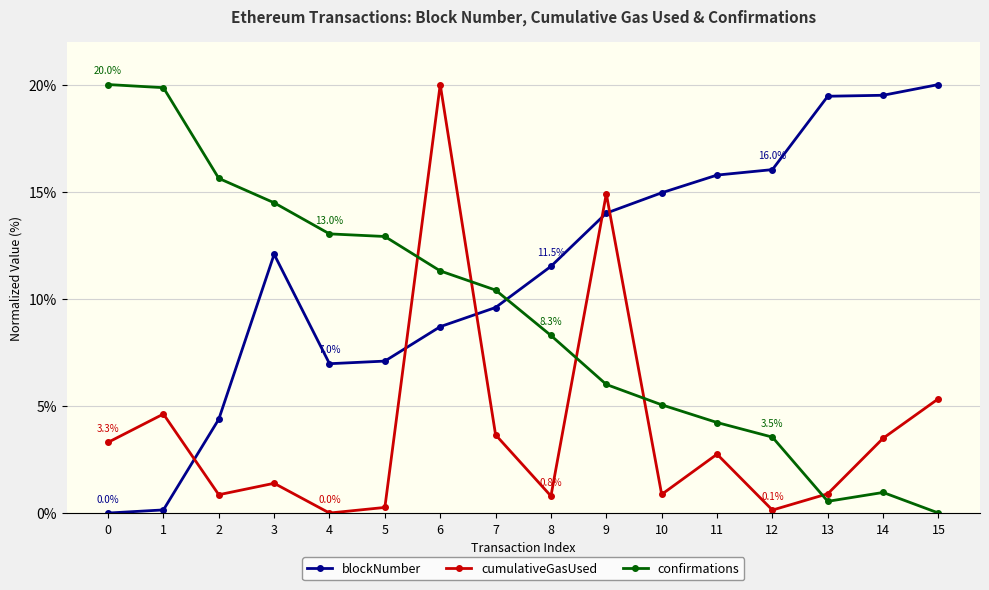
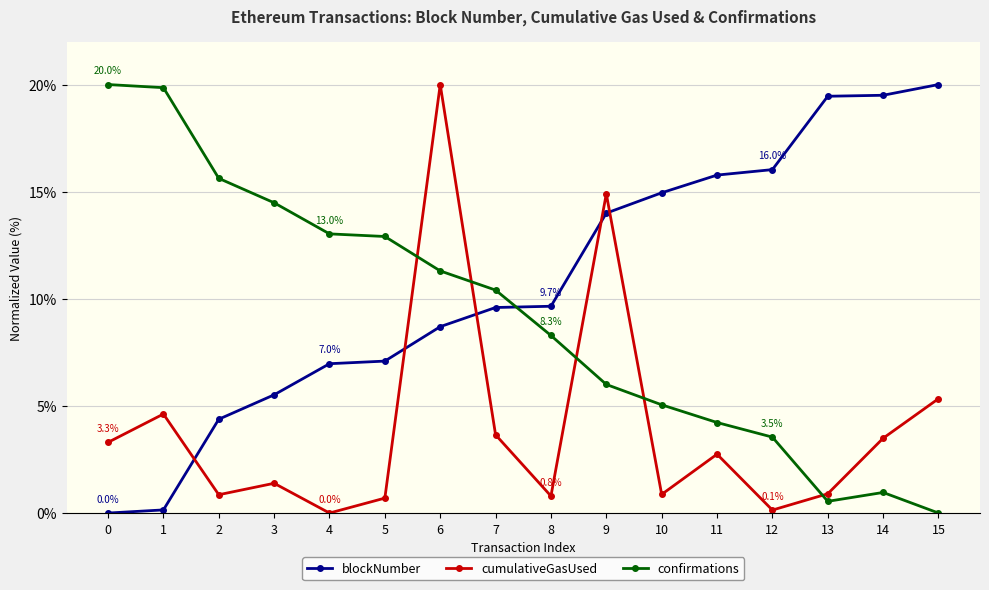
blockNumber, 3: 12.1% -> 5.5%
cumulativeGasUsed, 5: 0.3% -> 0.7%
blockNumber, 8: 11.5% -> 9.7%
